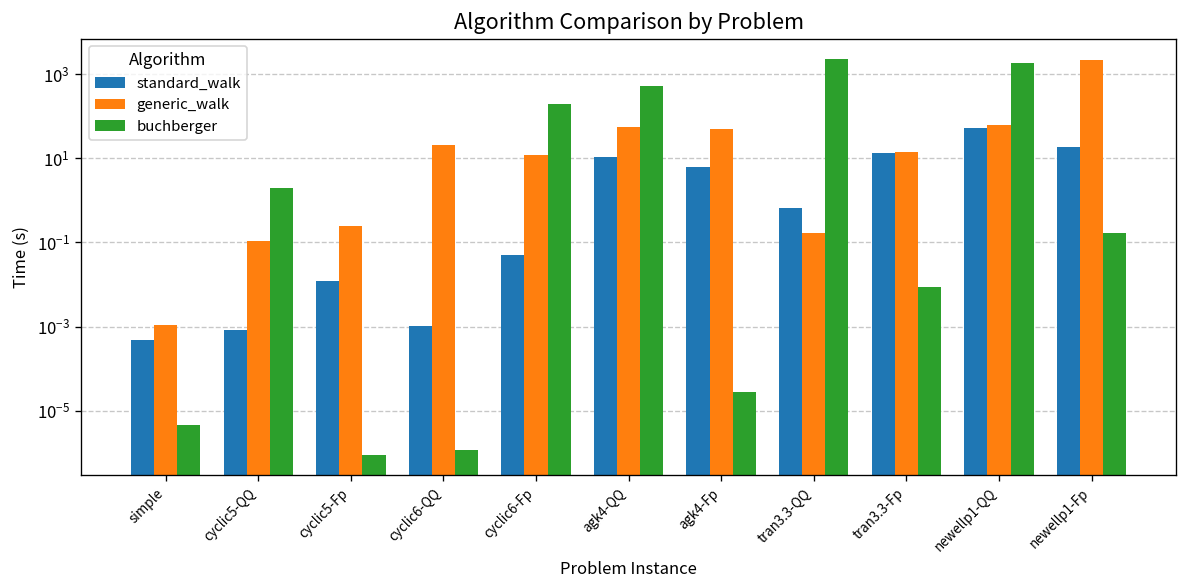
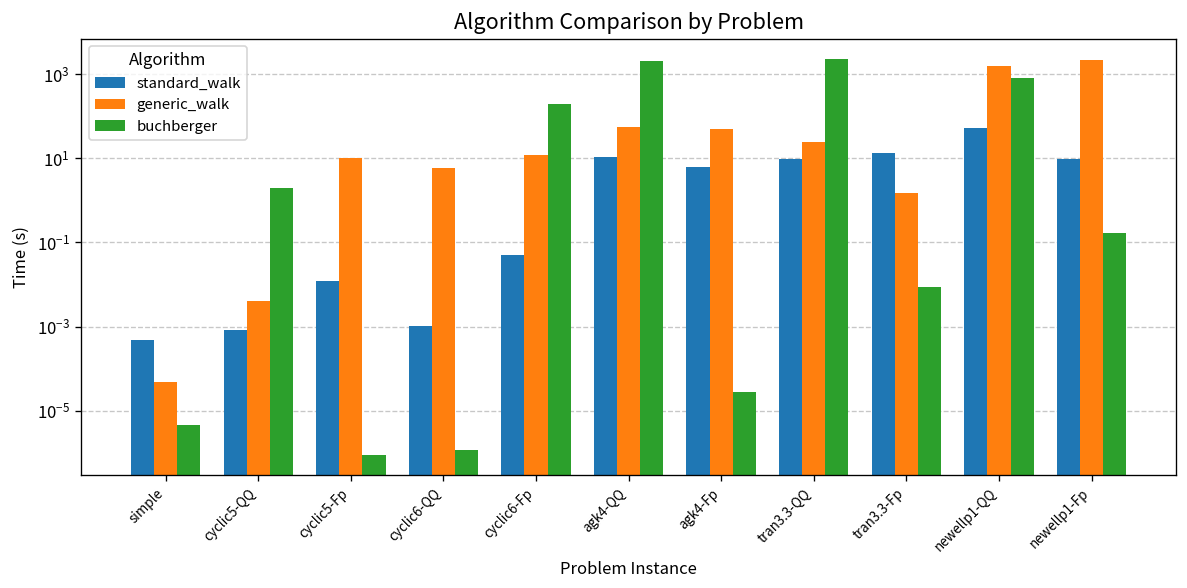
generic_walk, simple: 0.0011 -> 0.00005
generic_walk, cyclic5-QQ: 0.11 -> 0.004
generic_walk, cyclic5-Fp: 0.3 -> 10
generic_walk, cyclic6-QQ: 20 -> 6
buchberger, agk4-QQ: 500 -> 2000
standard_walk, tran3.3-QQ: 0.6 -> 10
generic_walk, tran3.3-QQ: 0.2 -> 20
generic_walk, tran3.3-Fp: 14 -> 1.5
generic_walk, newellp1-QQ: 60 -> 2000
buchberger, newellp1-QQ: 2000 -> 800
standard_walk, newellp1-Fp: 20 -> 9
